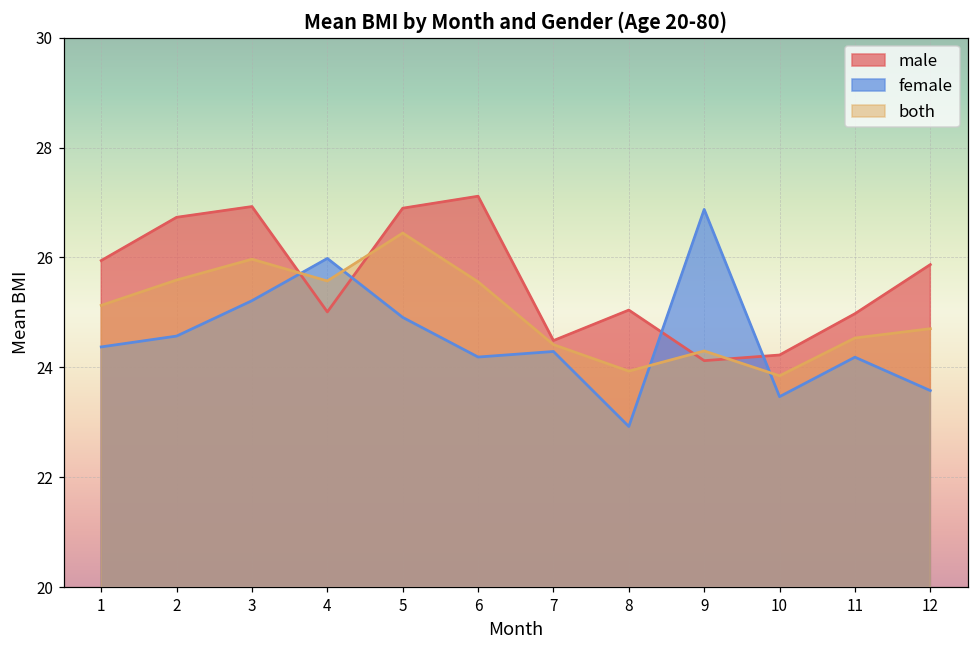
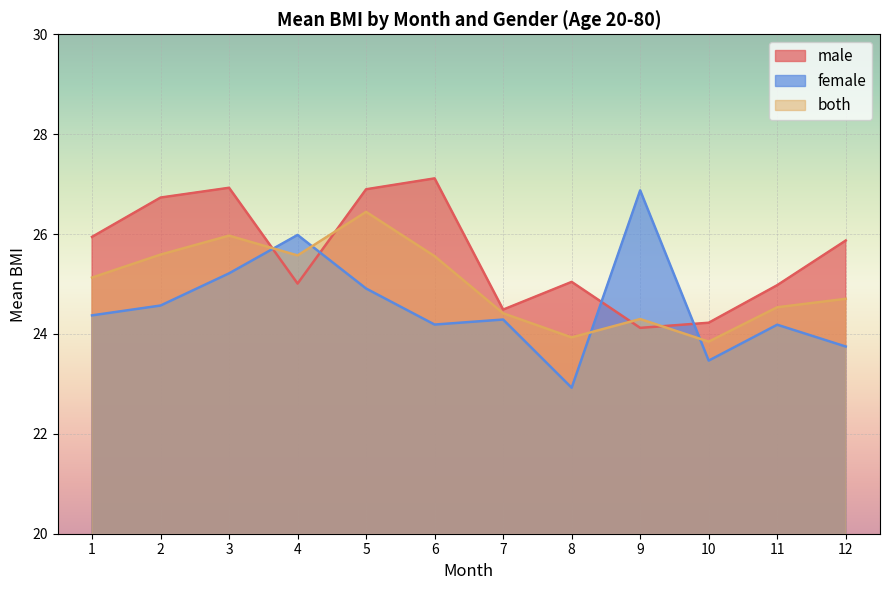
female, 12: 23.6 -> 23.7
